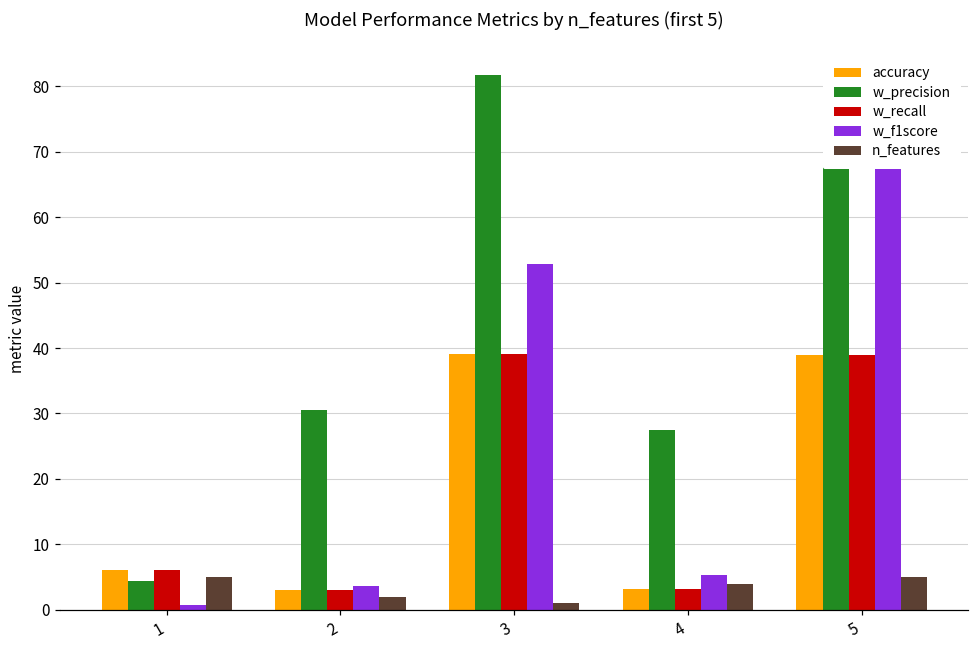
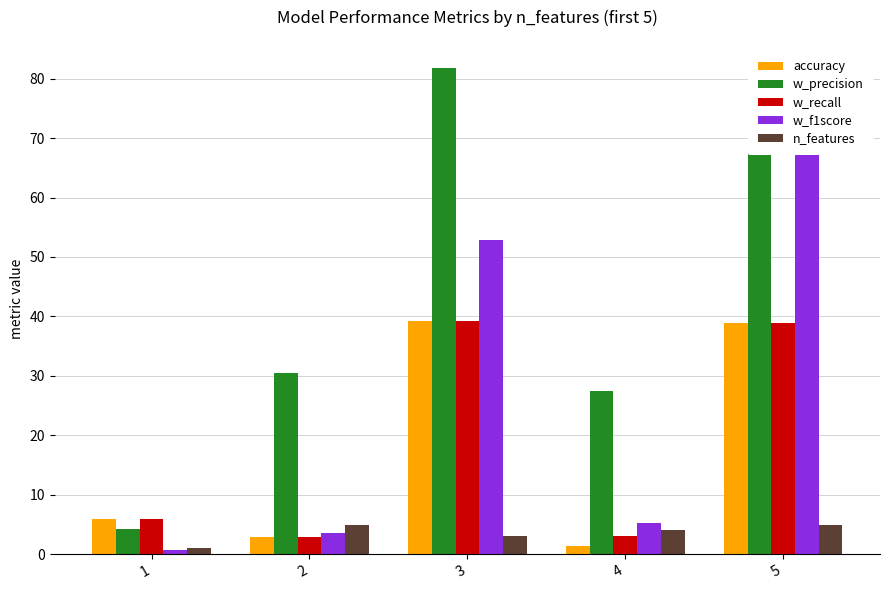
n_features, 1: 5 -> 1
n_features, 2: 2 -> 5
n_features, 3: 1 -> 3
accuracy, 4: 3 -> 1
